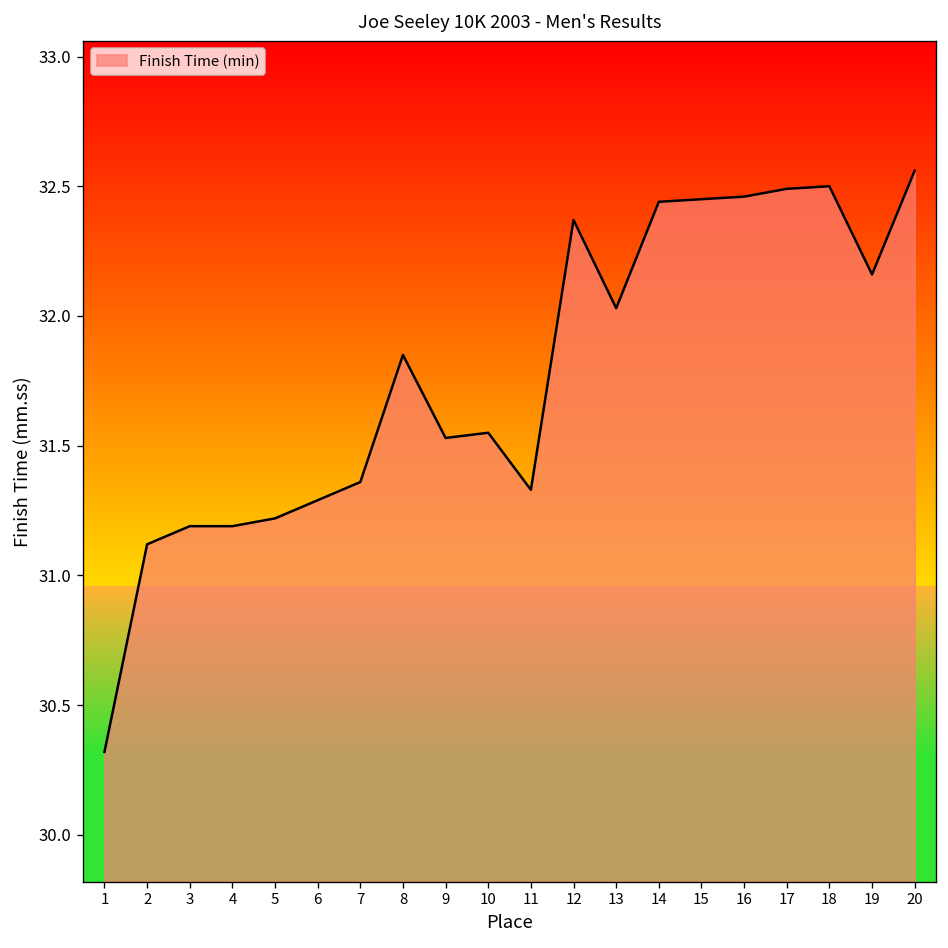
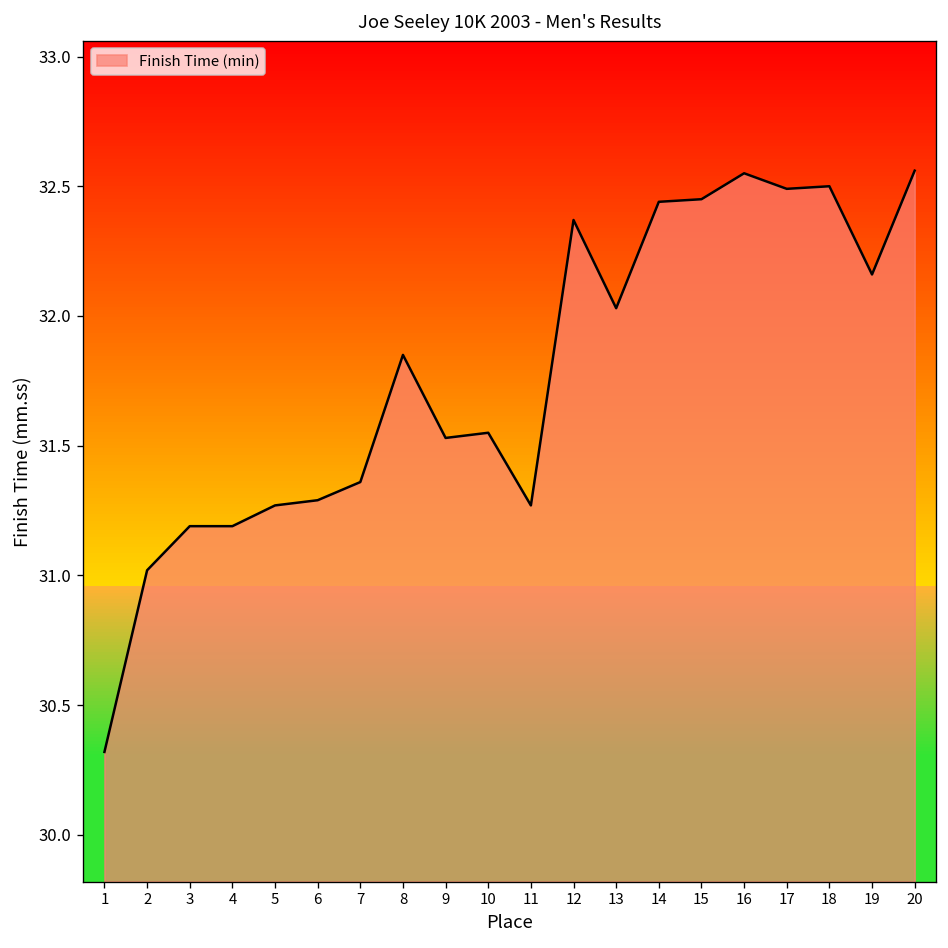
2: 31.12 -> 31.02
5: 31.22 -> 31.27
11: 31.33 -> 31.27
16: 32.46 -> 32.55
